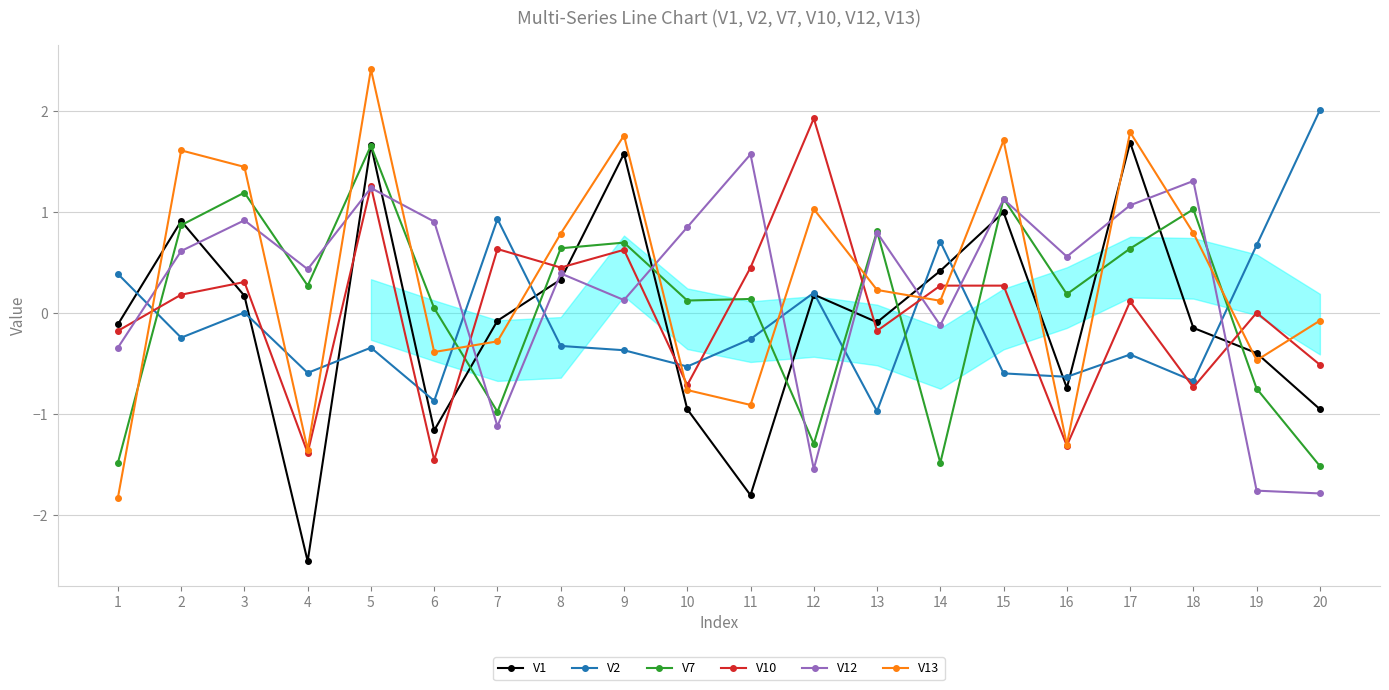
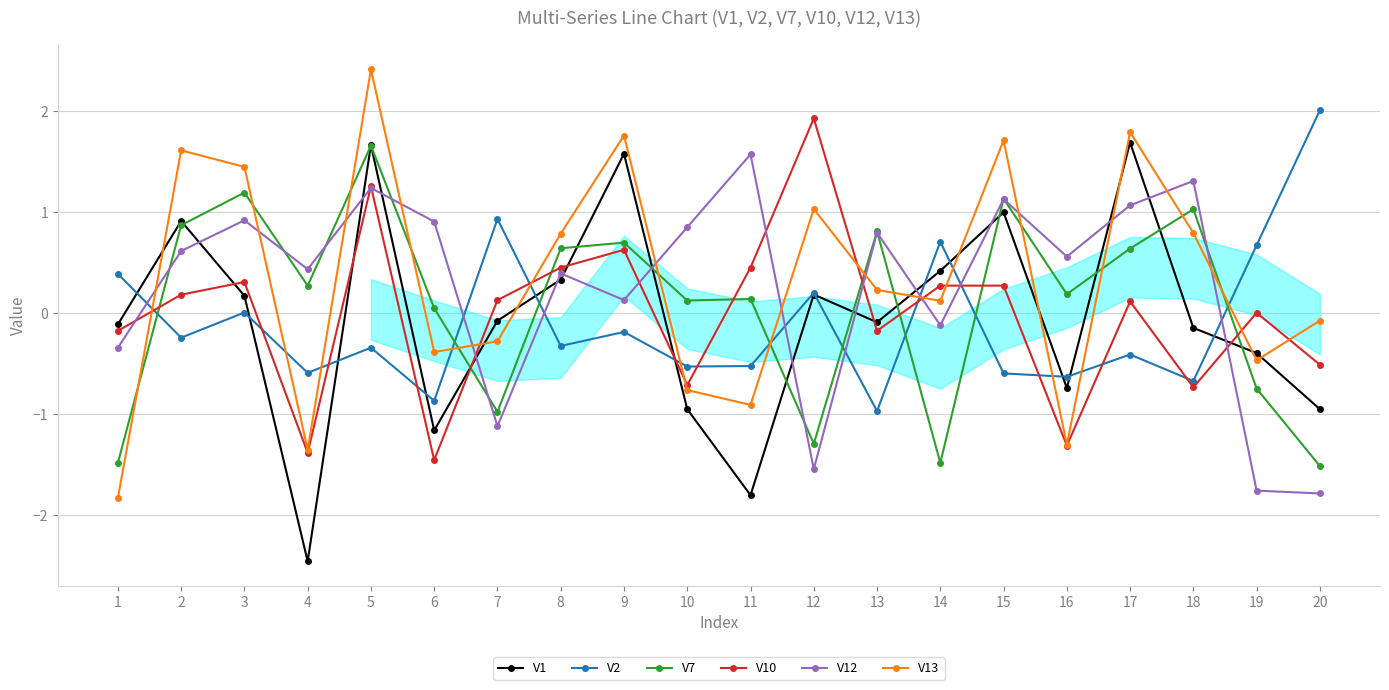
V10, 7: 0.64 -> 0.13
V2, 9: -0.37 -> -0.19
V2, 11: -0.26 -> -0.52
